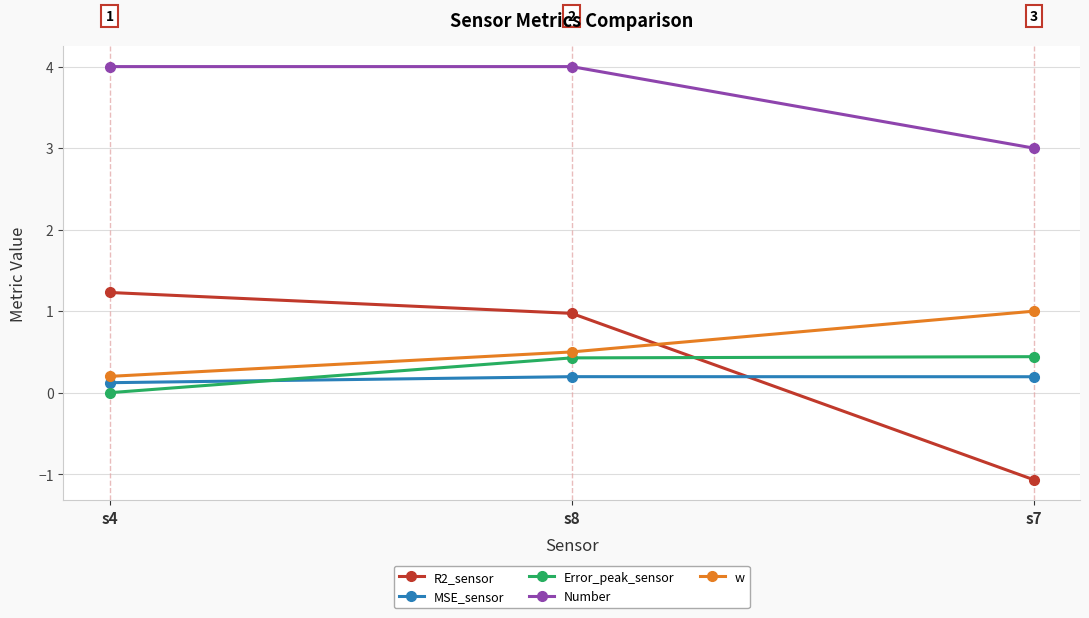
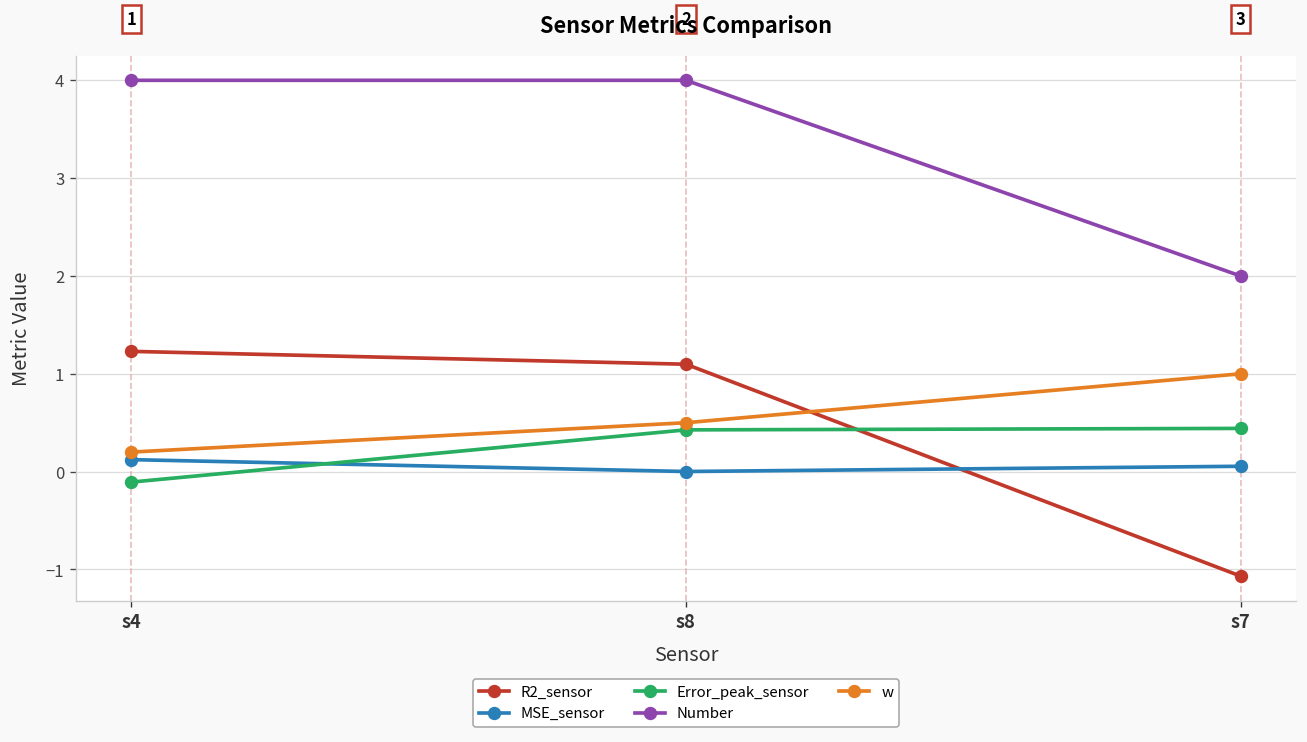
Error_peak_sensor, s4: 0.0 -> -0.1
R2_sensor, s8: 1.0 -> 1.1
MSE_sensor, s8: 0.2 -> 0.0
MSE_sensor, s7: 0.2 -> 0.1
Number, s7: 3 -> 2
